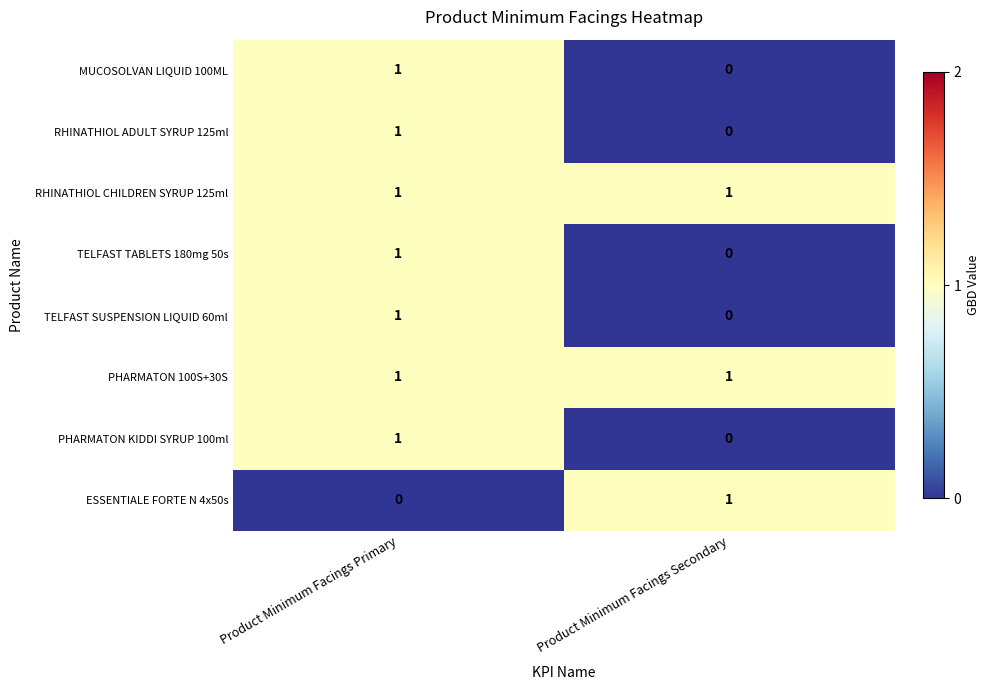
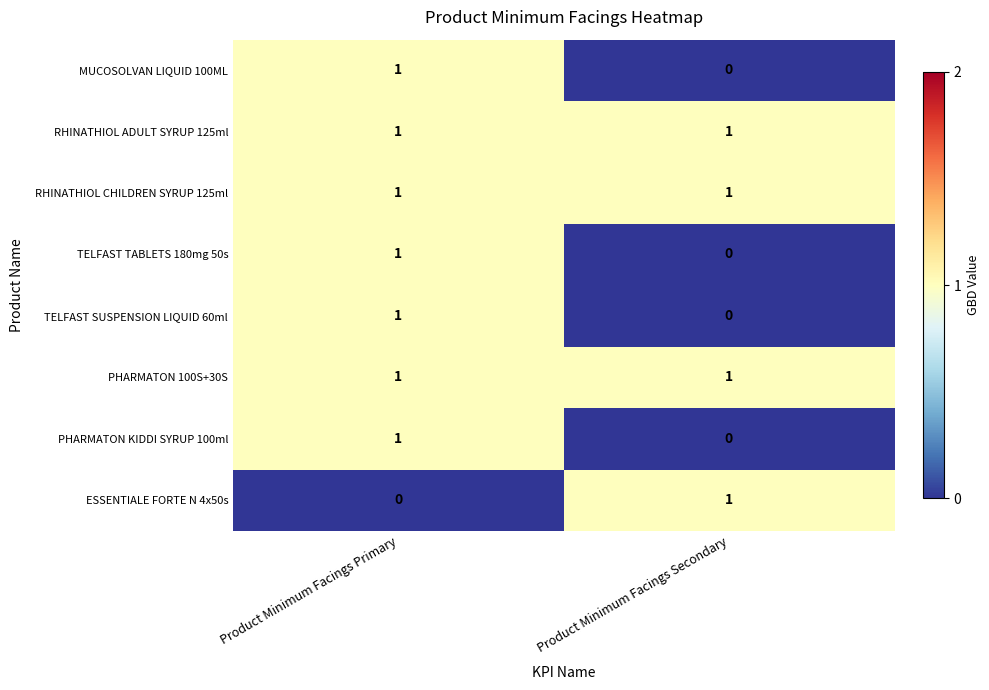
RHINATHIOL ADULT SYRUP 125ml, Product Minimum Facings Secondary: 0 -> 1
